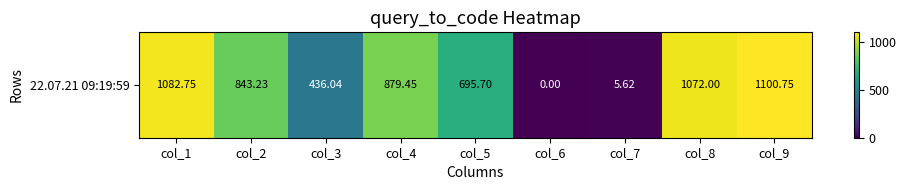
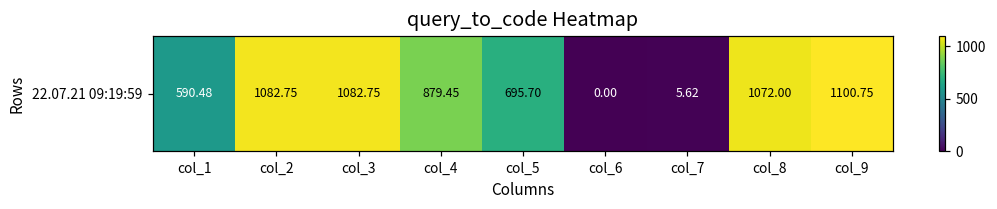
22.07.21 09:19:59, col_1: 1082.75 -> 590.48
22.07.21 09:19:59, col_2: 843.23 -> 1082.75
22.07.21 09:19:59, col_3: 436.04 -> 1082.75
